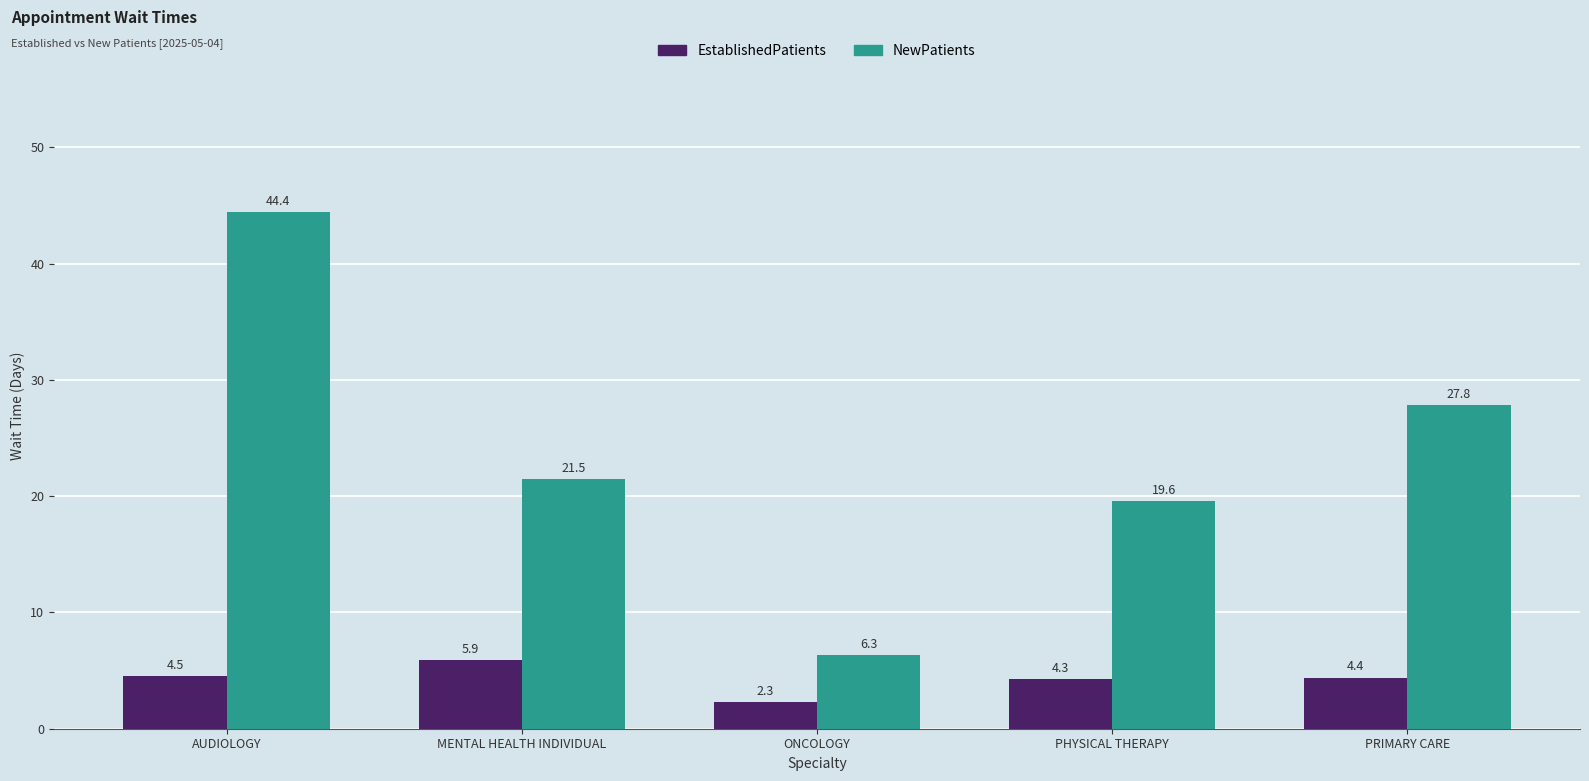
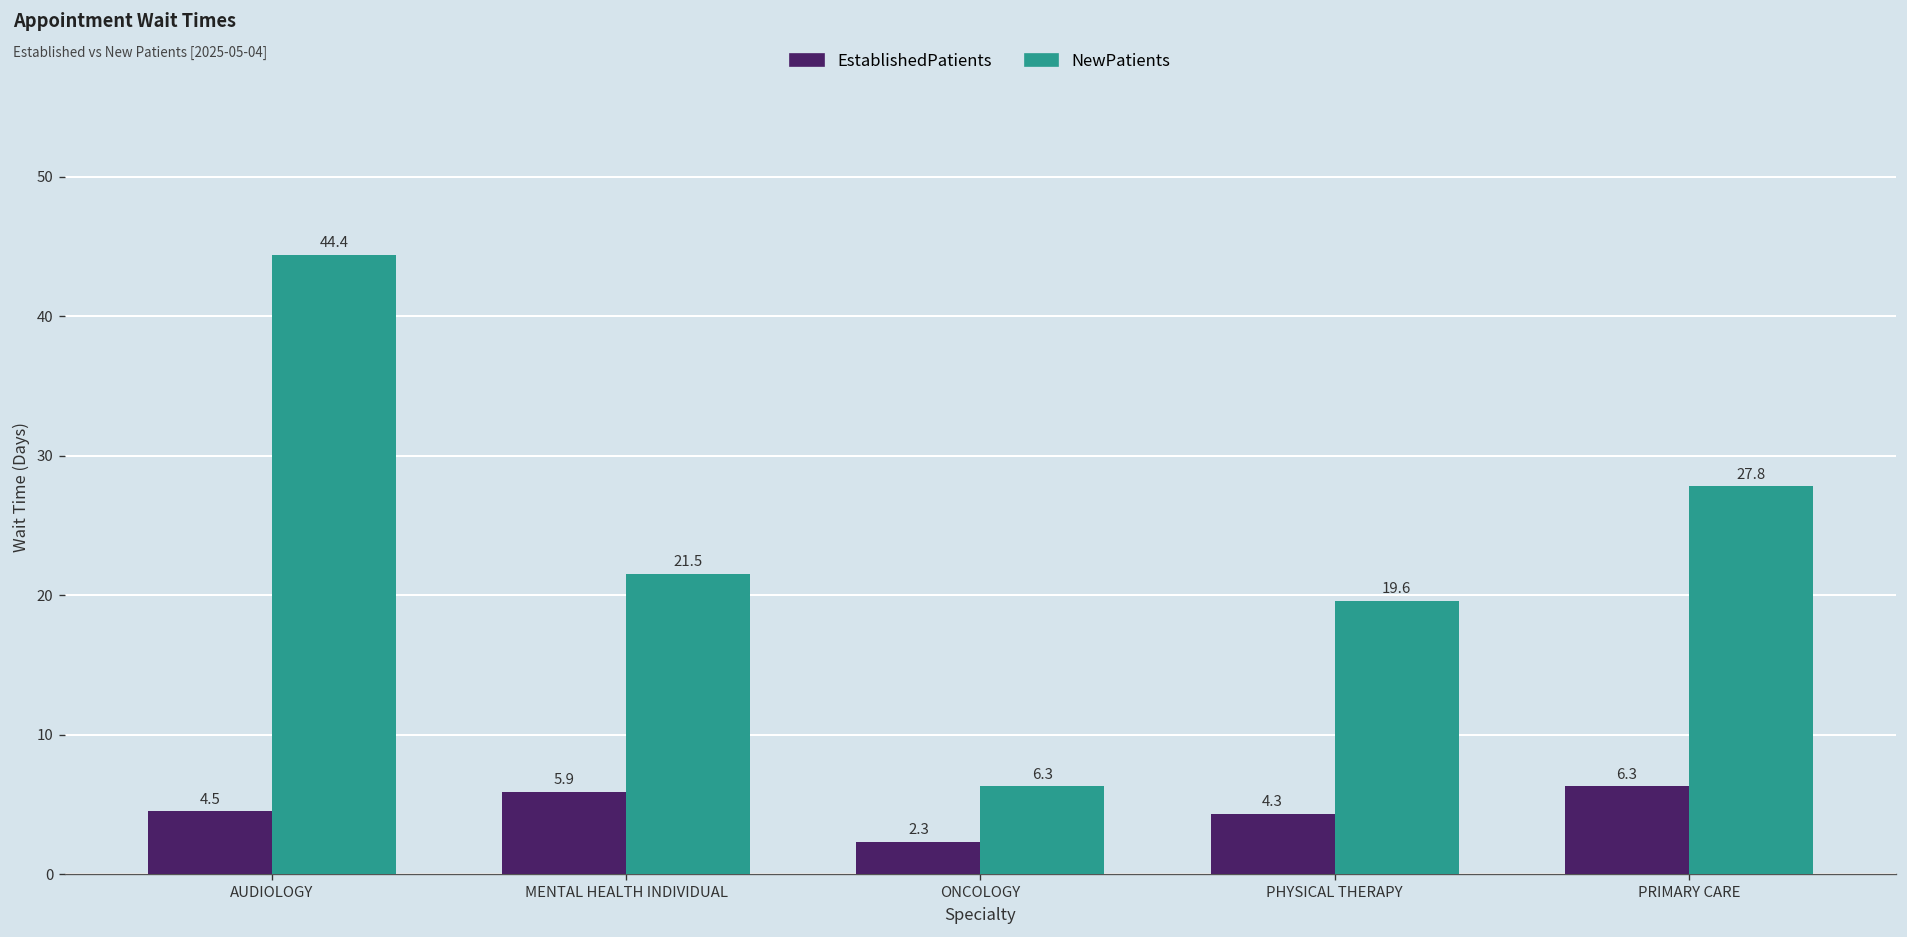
EstablishedPatients, PRIMARY CARE: 4.4 -> 6.3
